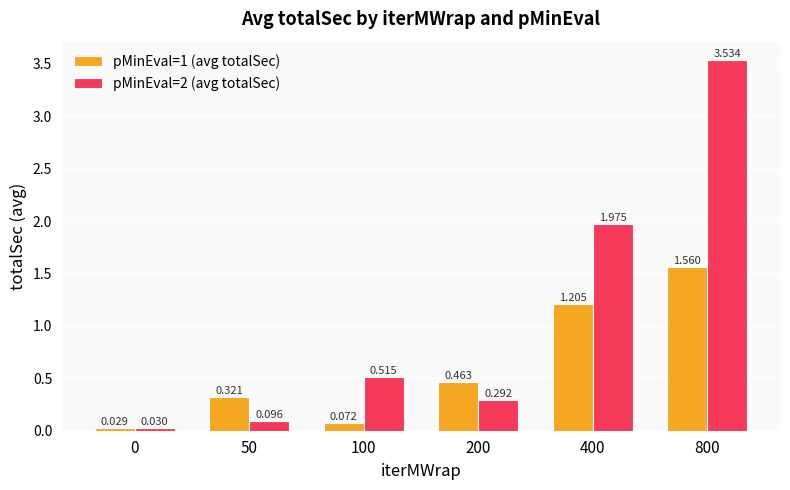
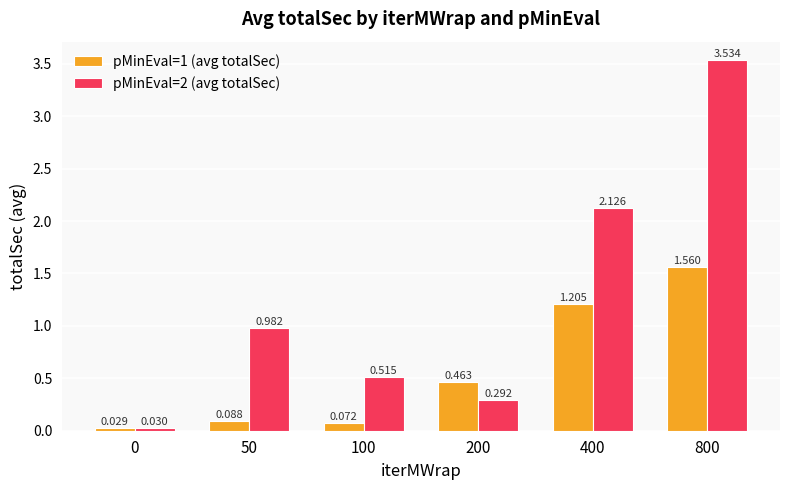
pMinEval=1 (avg totalSec), 50: 0.321 -> 0.088
pMinEval=2 (avg totalSec), 50: 0.096 -> 0.982
pMinEval=2 (avg totalSec), 400: 1.975 -> 2.126
